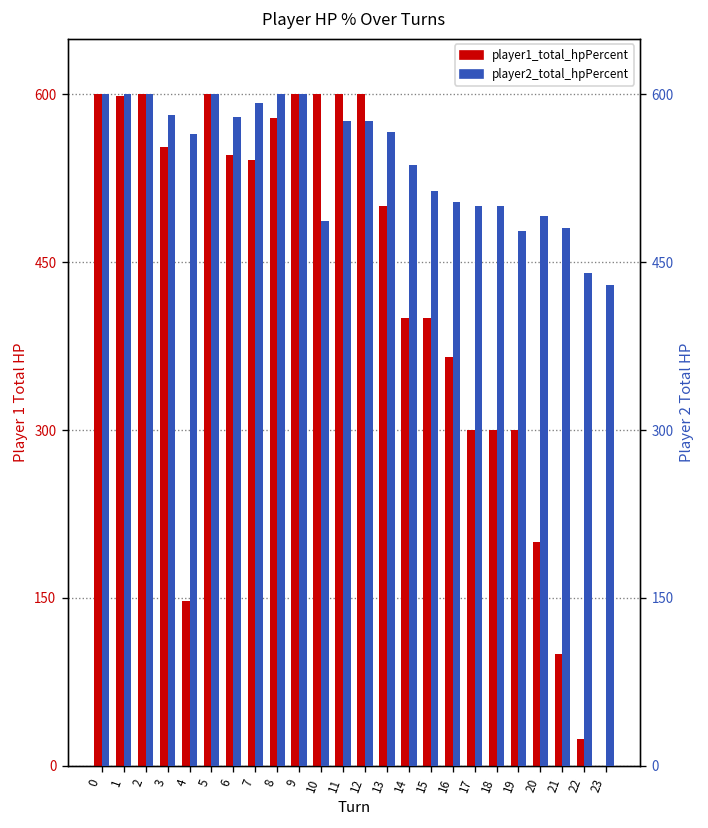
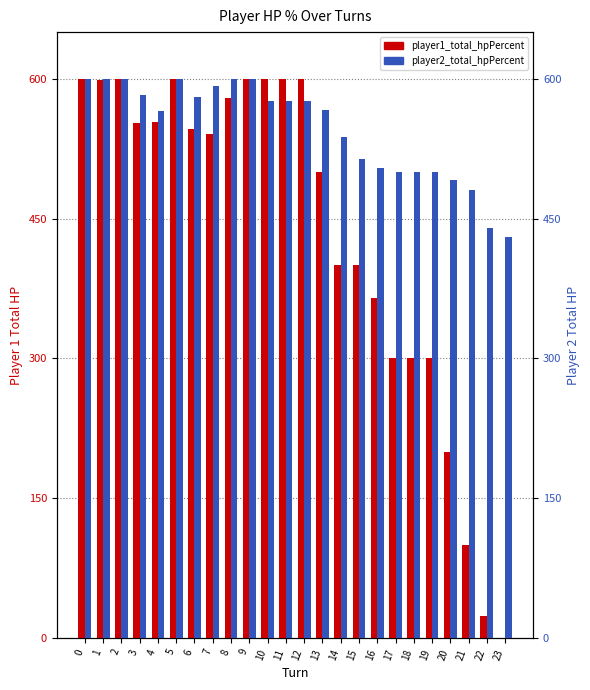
player1_total_hpPercent, 4: 150 -> 550
player2_total_hpPercent, 10: 490 -> 580
player2_total_hpPercent, 19: 480 -> 500
